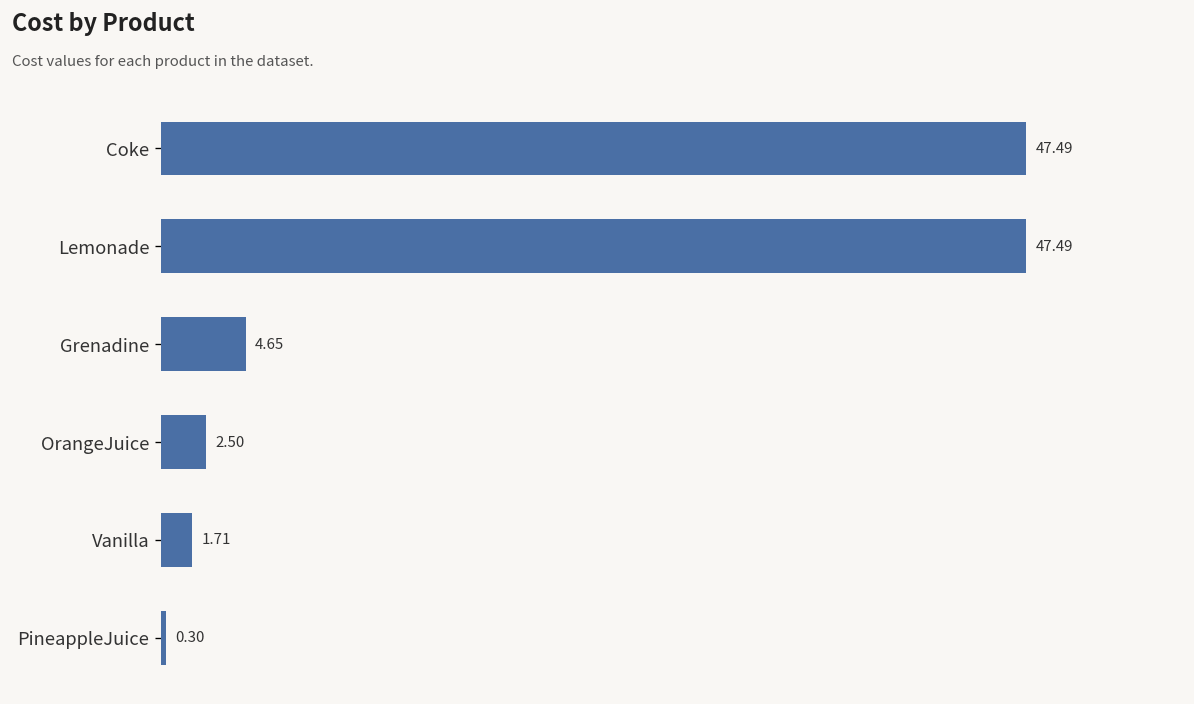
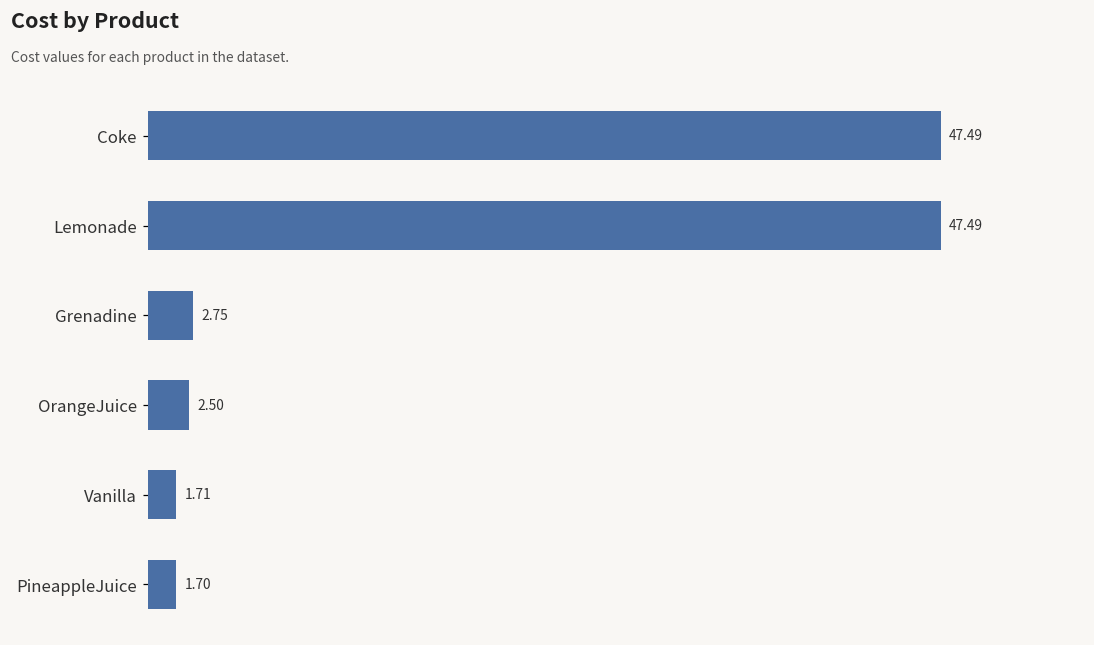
Grenadine: 4.65 -> 2.75
PineappleJuice: 0.30 -> 1.70
